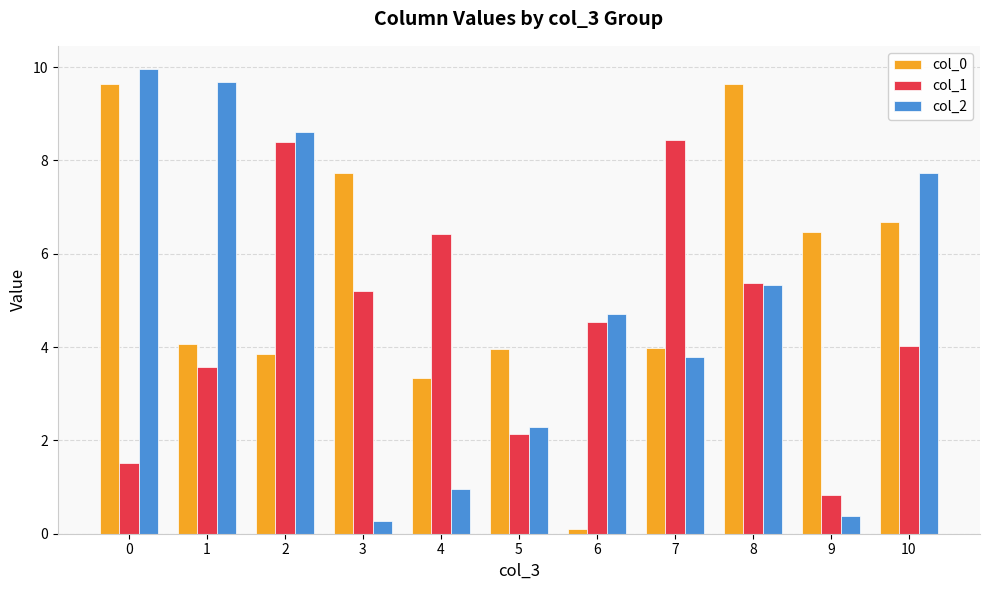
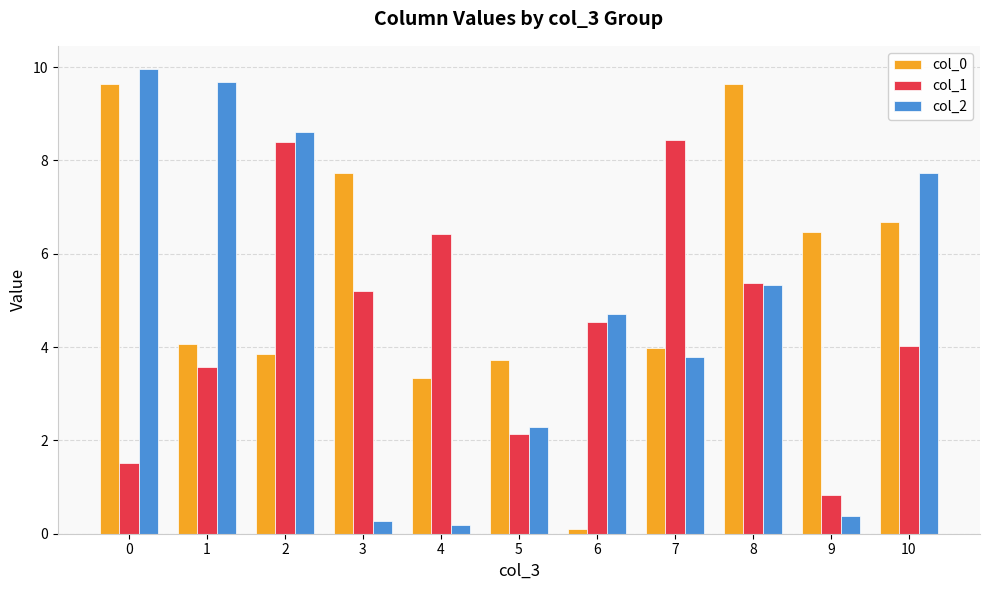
col_2, 4: 1.0 -> 0.2
col_0, 5: 4.0 -> 3.7
